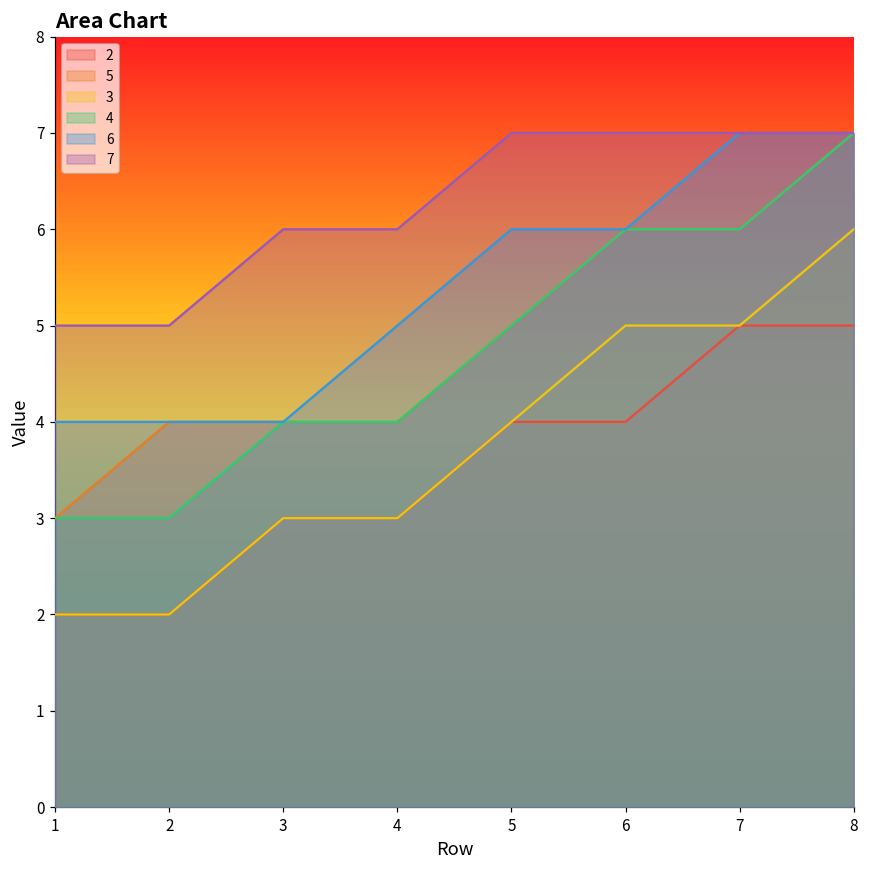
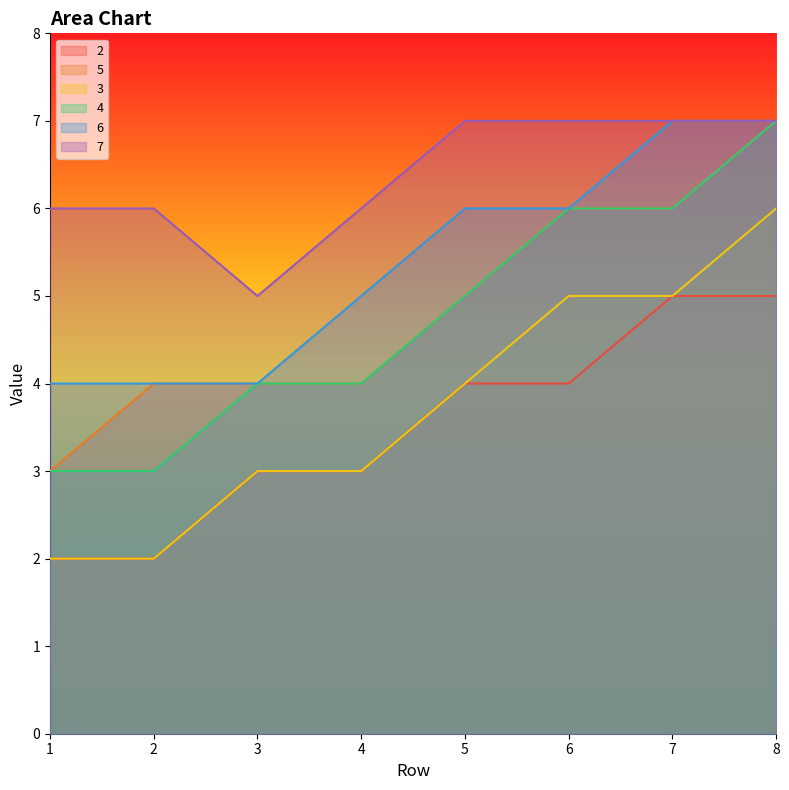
7, 1: 5 -> 6
7, 2: 5 -> 6
7, 3: 6 -> 5
